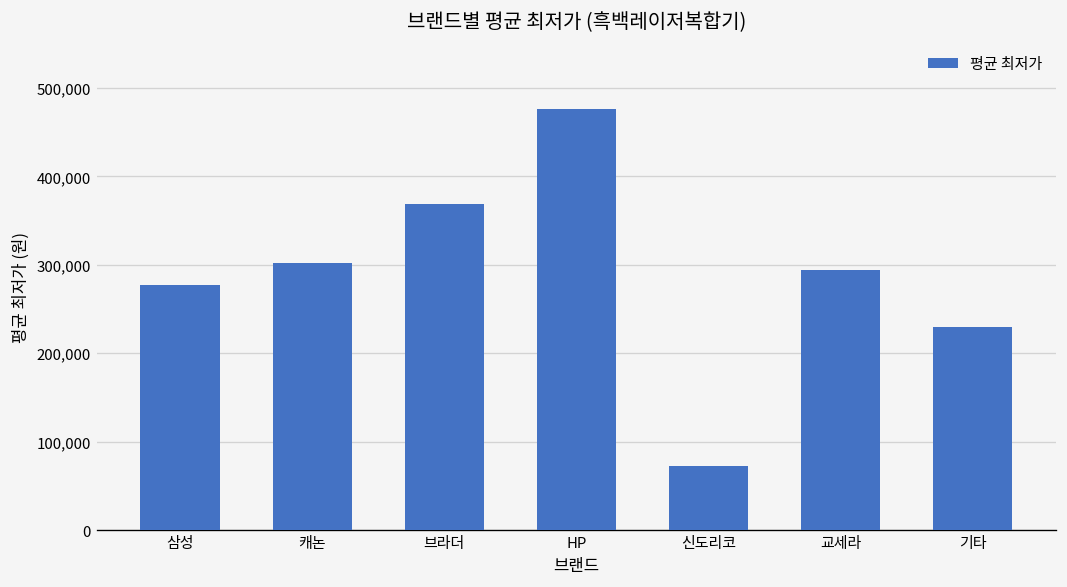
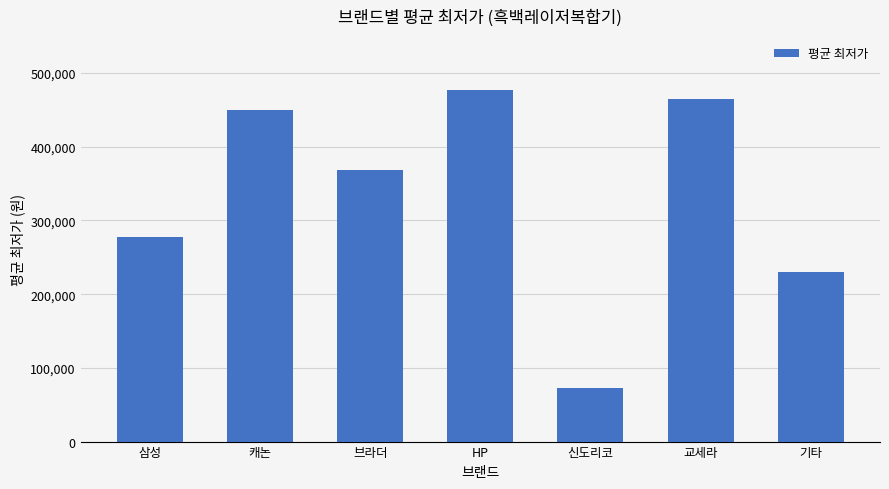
캐논: 300,000 -> 450,000
교세라: 290,000 -> 470,000
